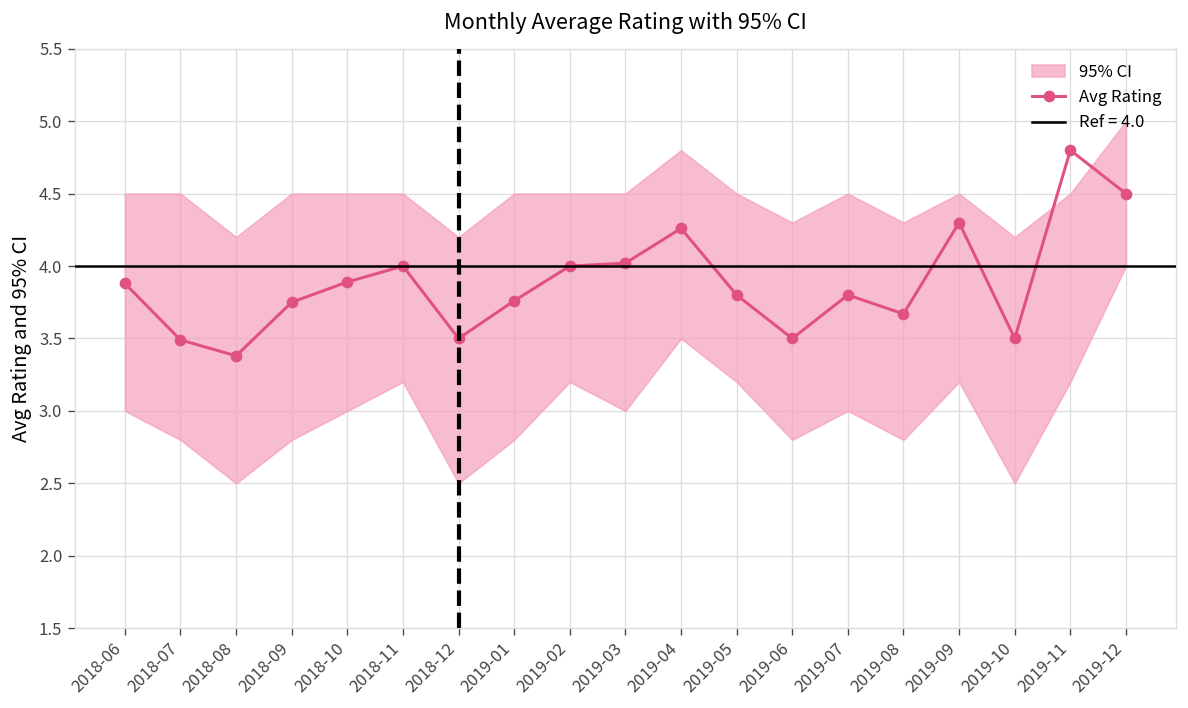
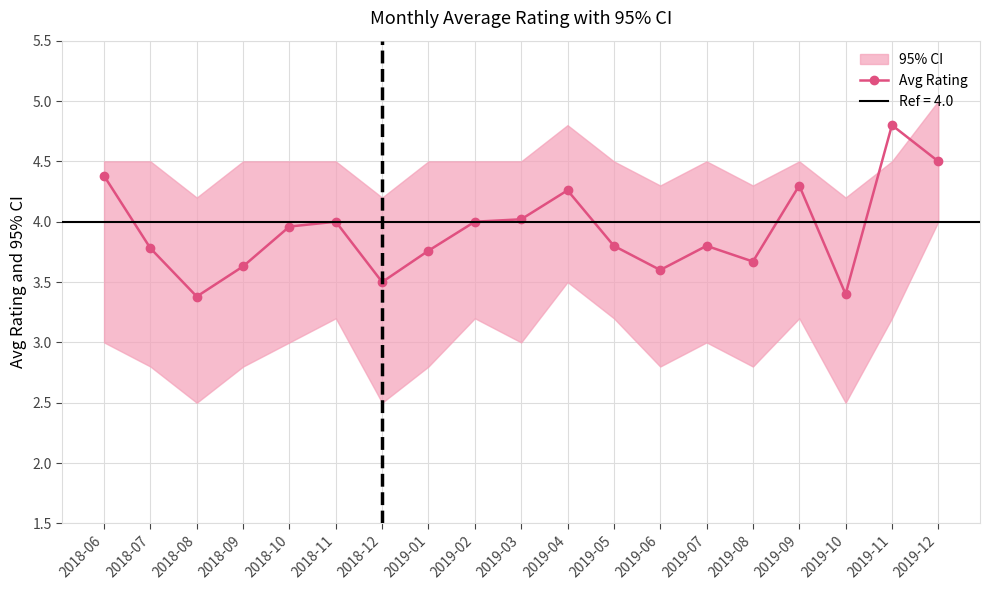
Avg Rating, 2018-06: 3.88 -> 4.38
Avg Rating, 2018-07: 3.49 -> 3.78
Avg Rating, 2018-09: 3.75 -> 3.63
Avg Rating, 2018-10: 3.89 -> 3.96
Avg Rating, 2019-06: 3.5 -> 3.6
Avg Rating, 2019-10: 3.5 -> 3.4
